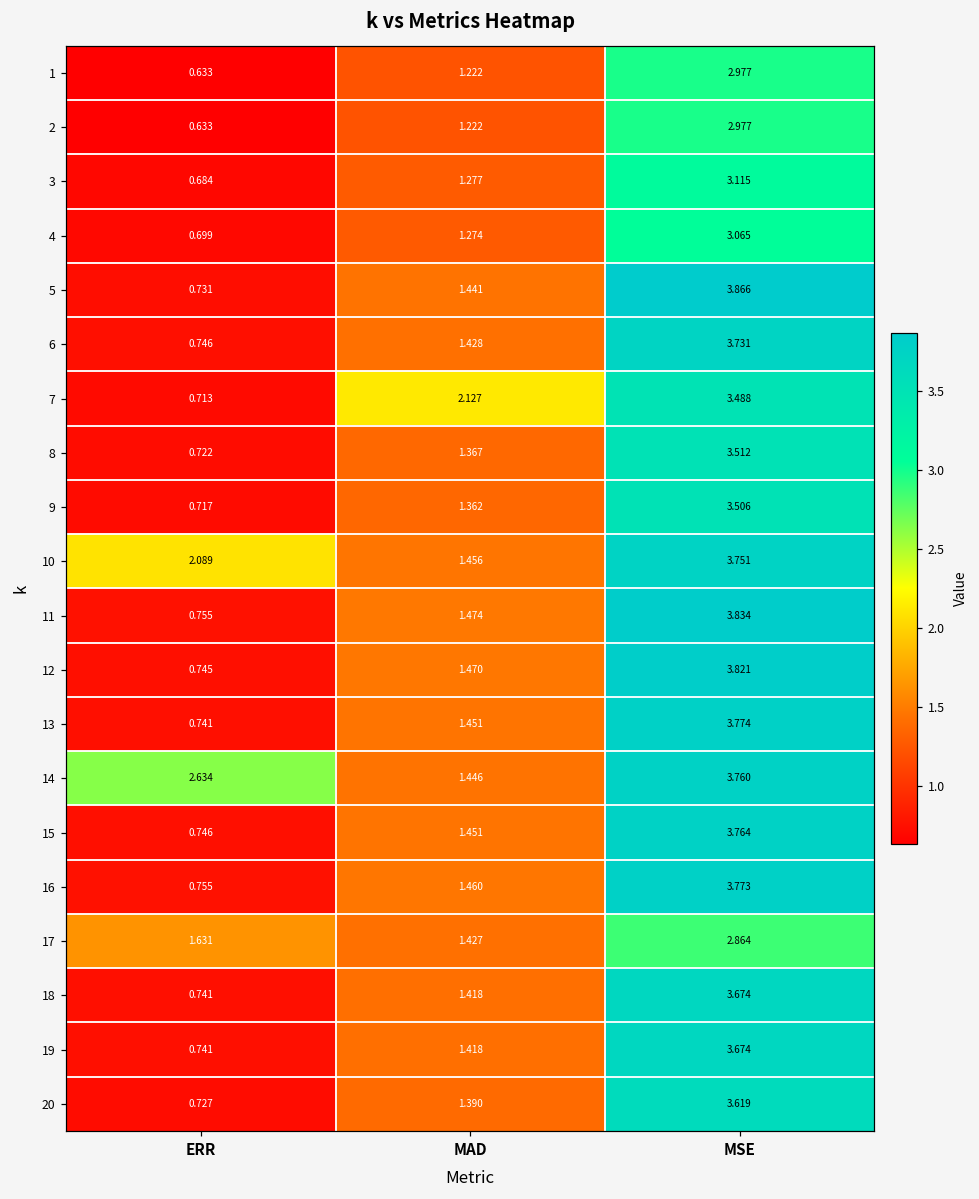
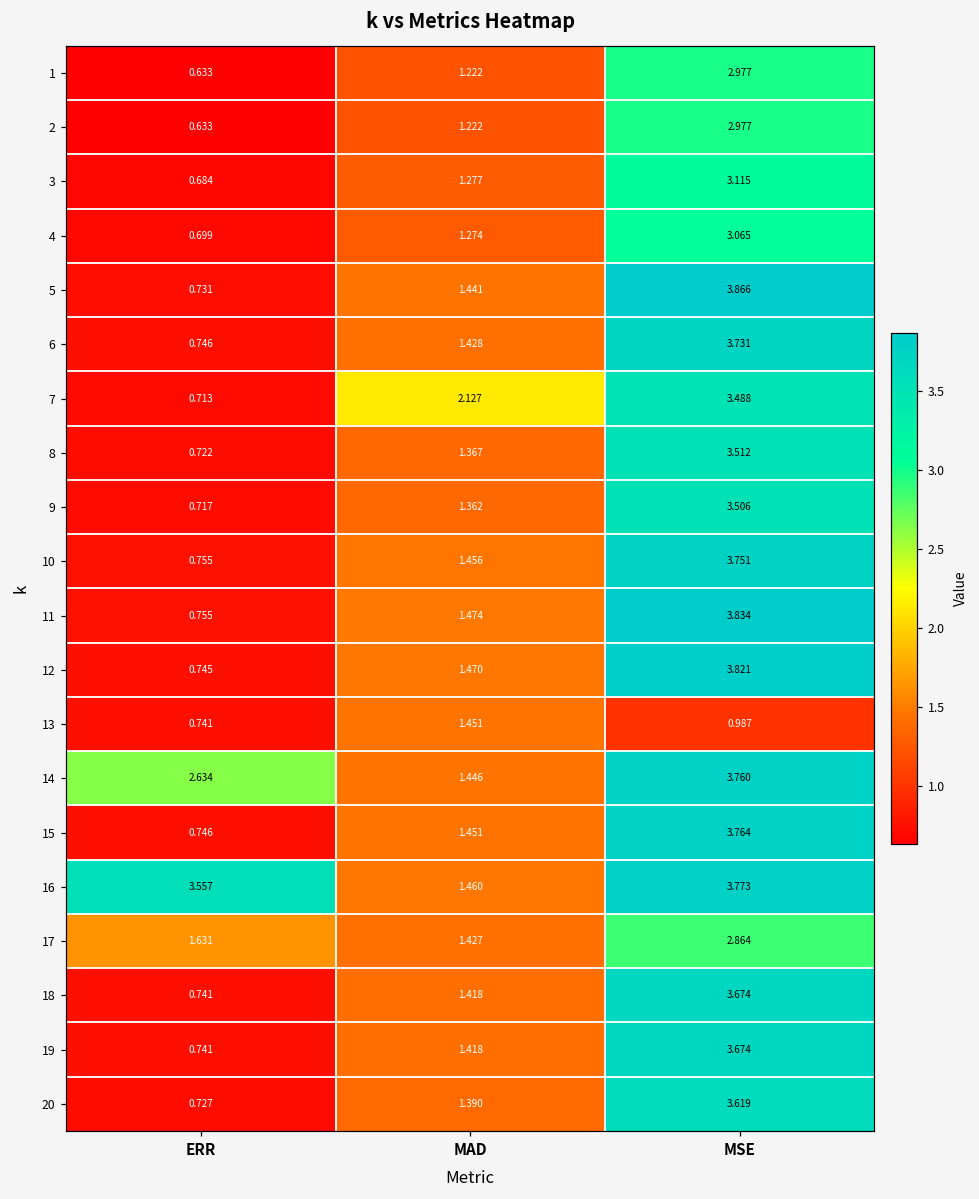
10, ERR: 2.089 -> 0.755
13, MSE: 3.774 -> 0.987
16, ERR: 0.755 -> 3.557
